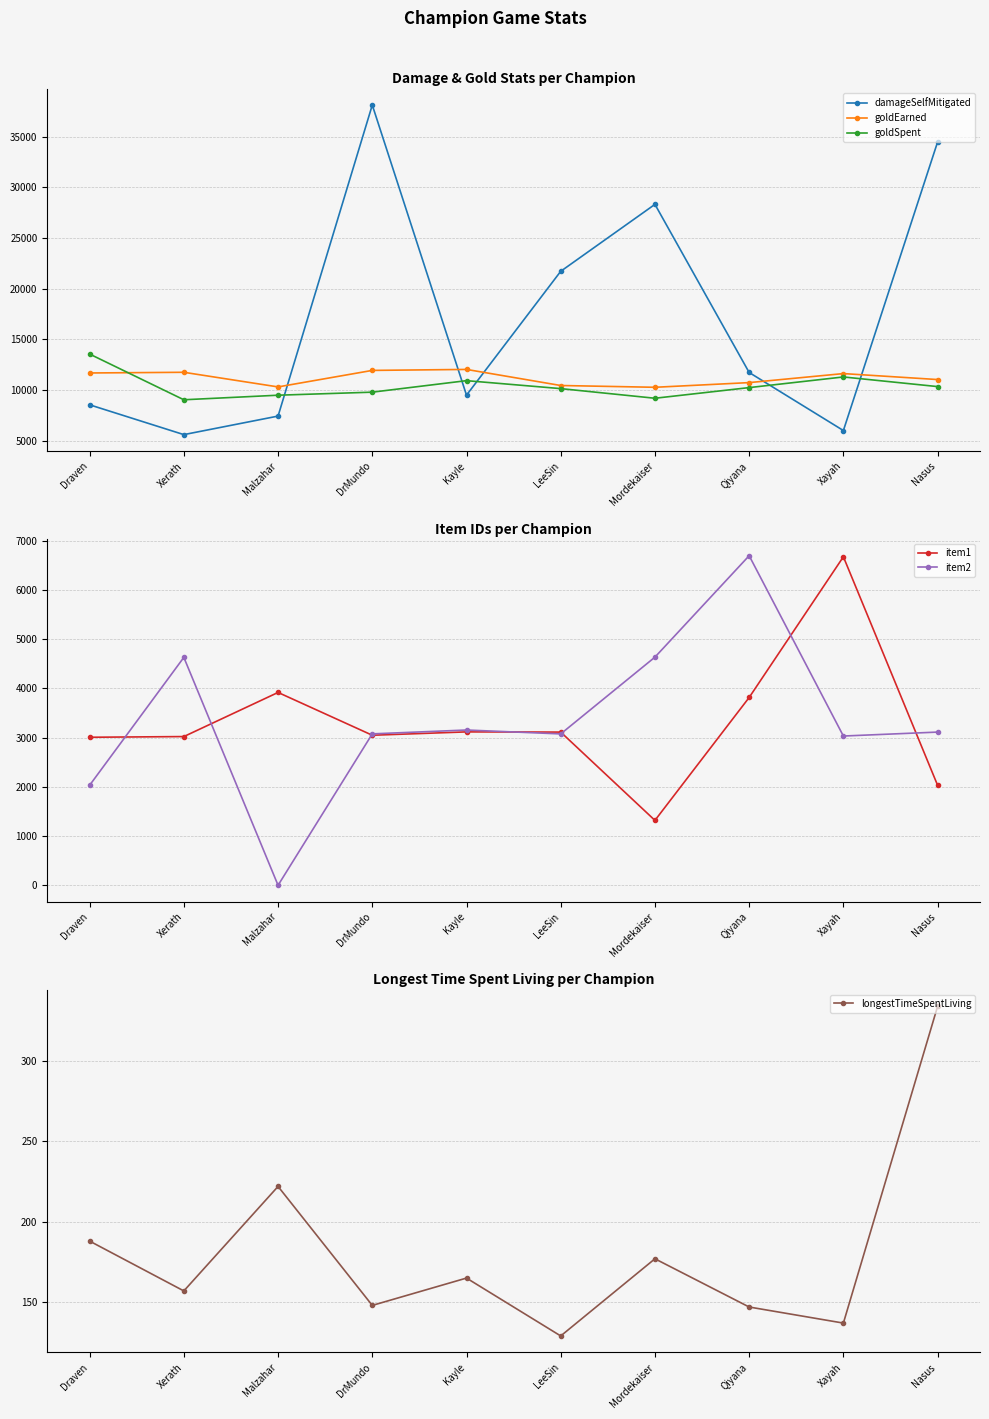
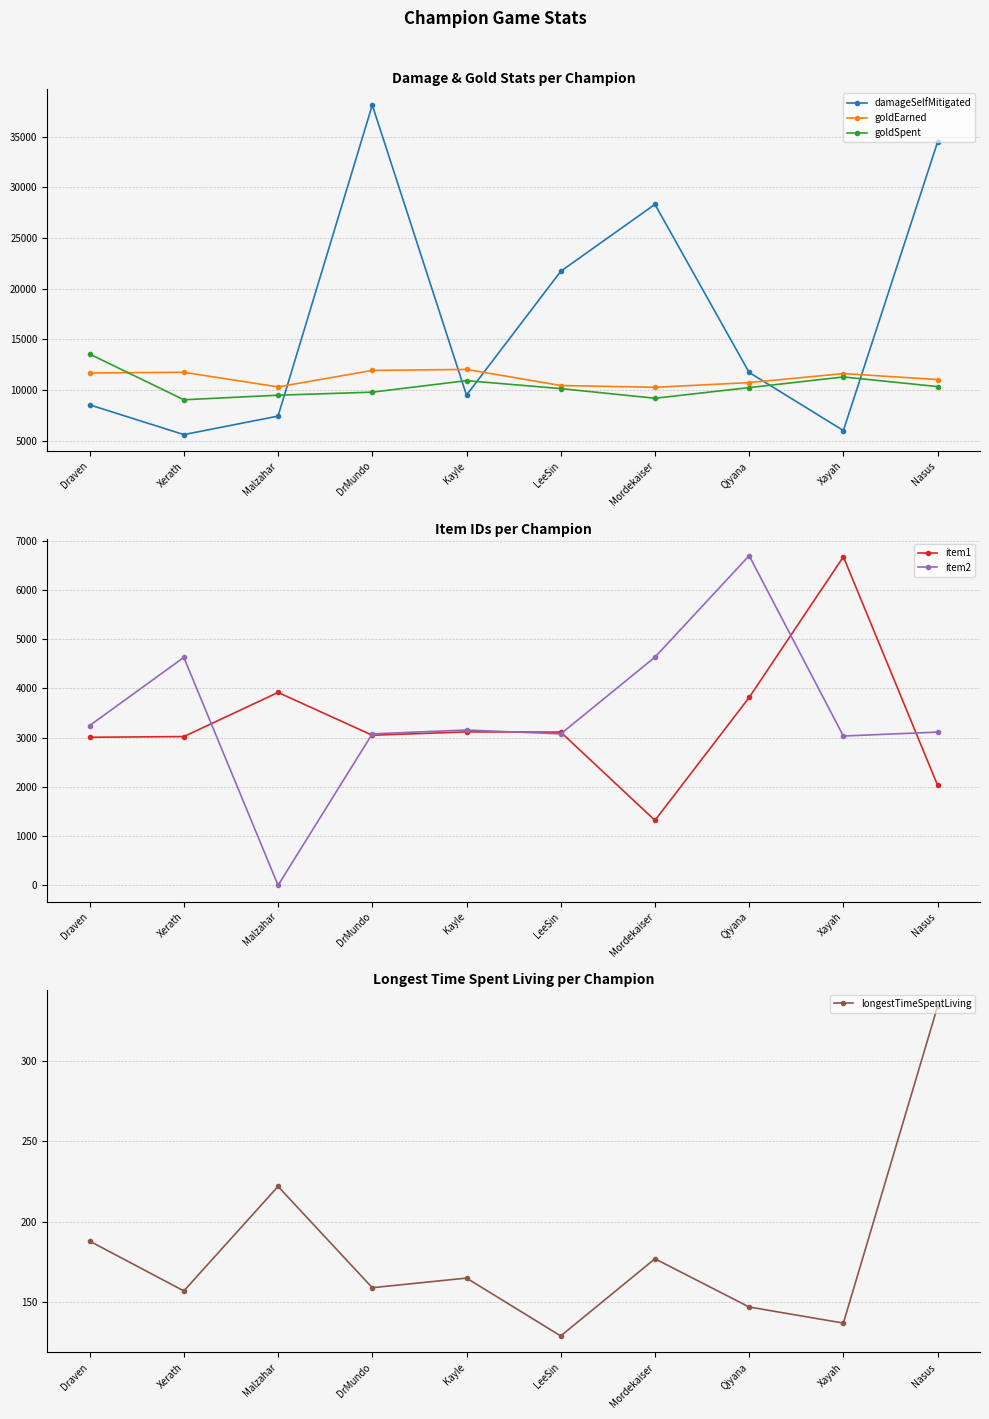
Item IDs per Champion, item2, Draven: 2000 -> 3200
Longest Time Spent Living per Champion, DrMundo: 148 -> 159
